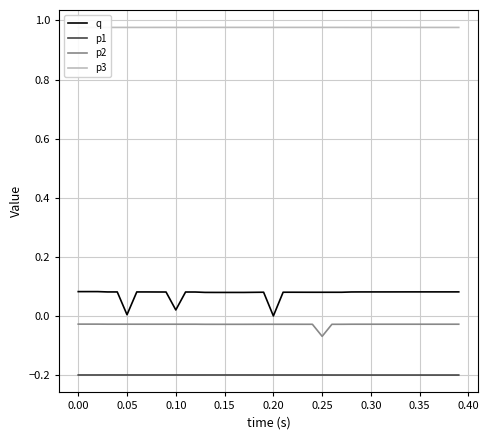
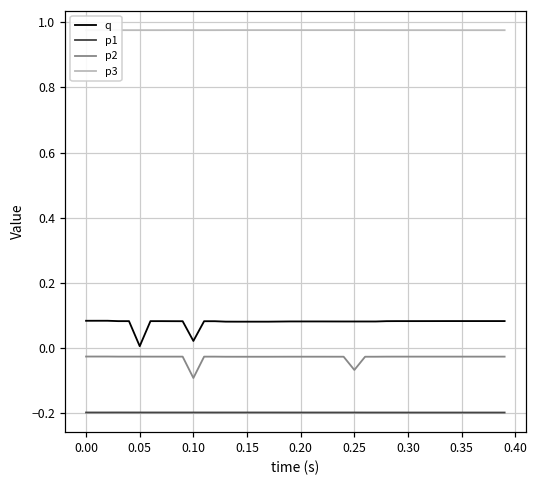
p2, 0.10: -0.03 -> -0.09
q, 0.20: 0.00 -> 0.08
